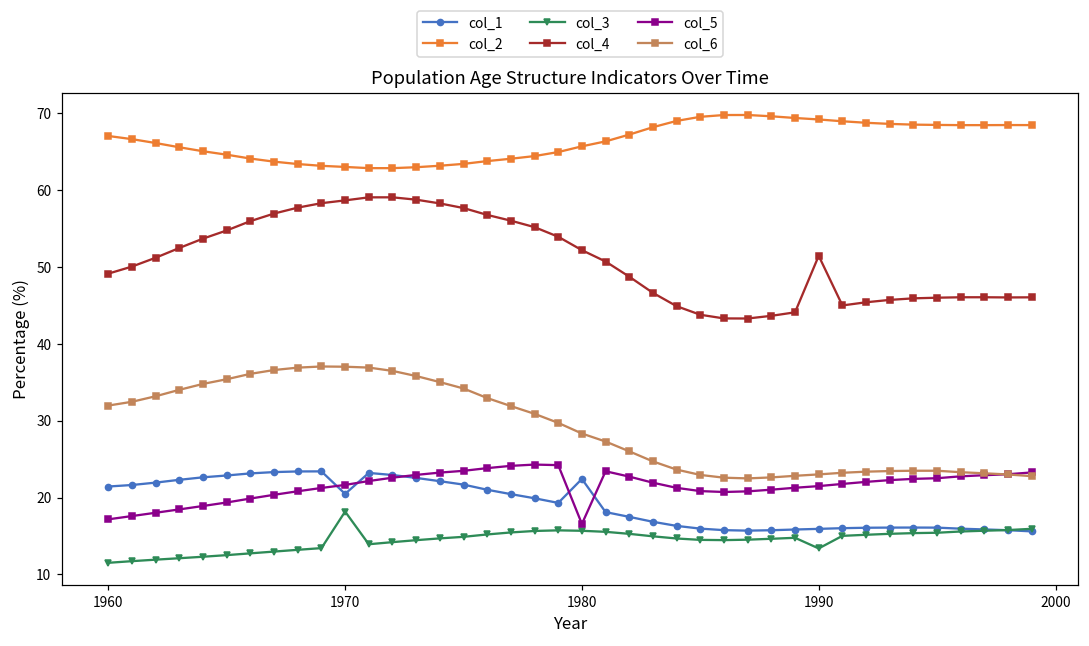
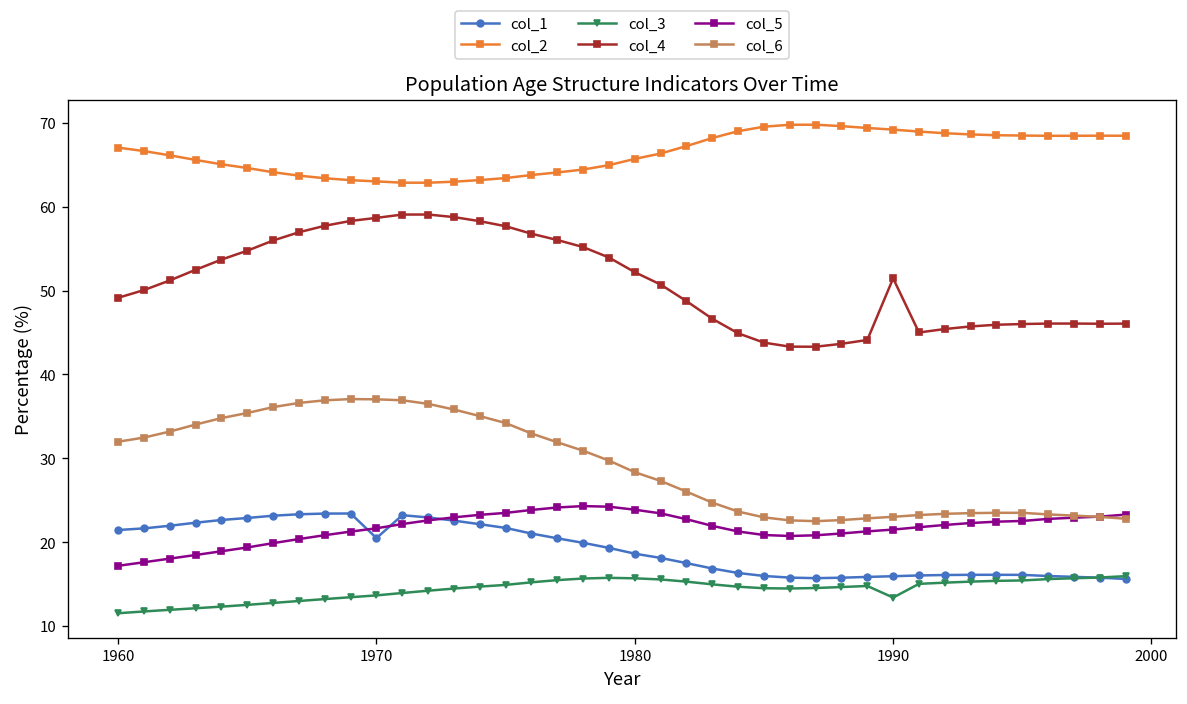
col_3, 1970: 18 -> 14
col_1, 1980: 22 -> 19
col_5, 1980: 17 -> 24
